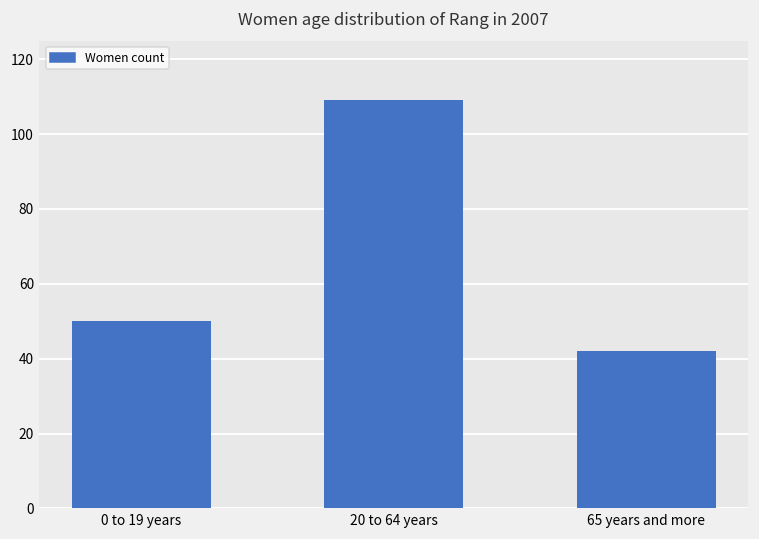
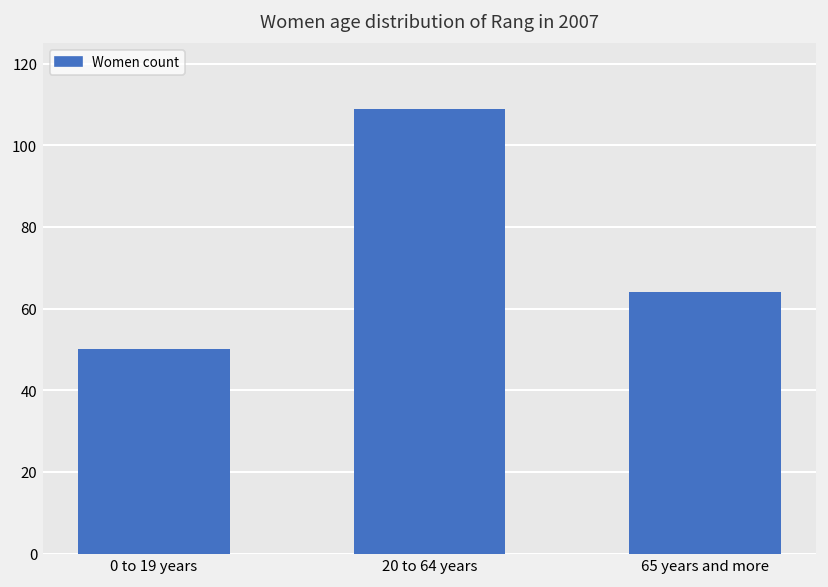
65 years and more: 42 -> 64
